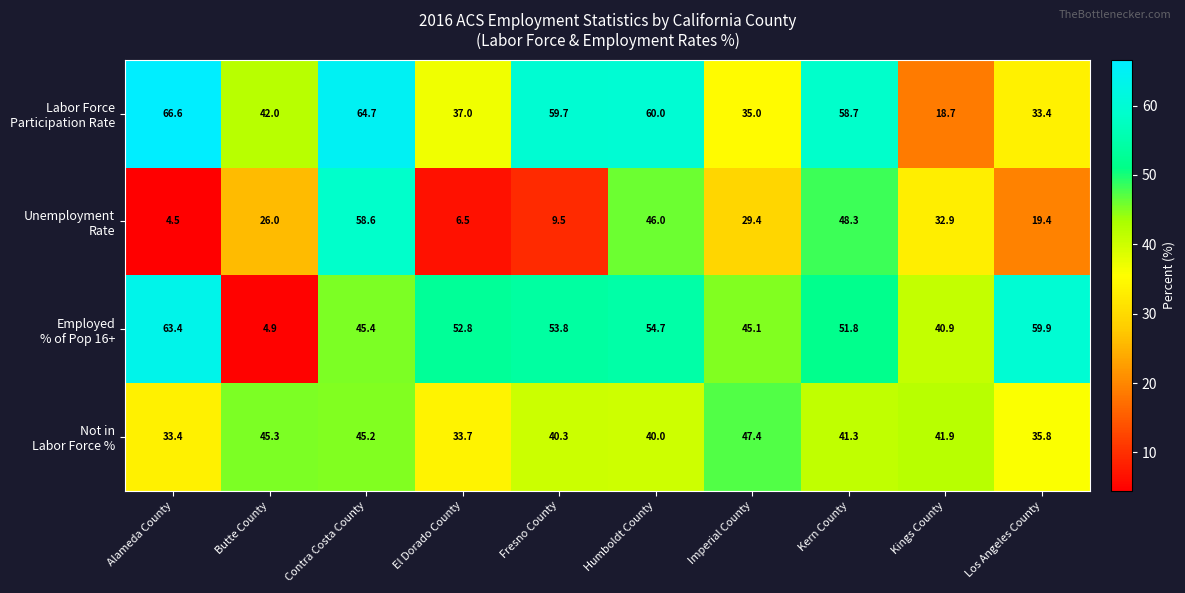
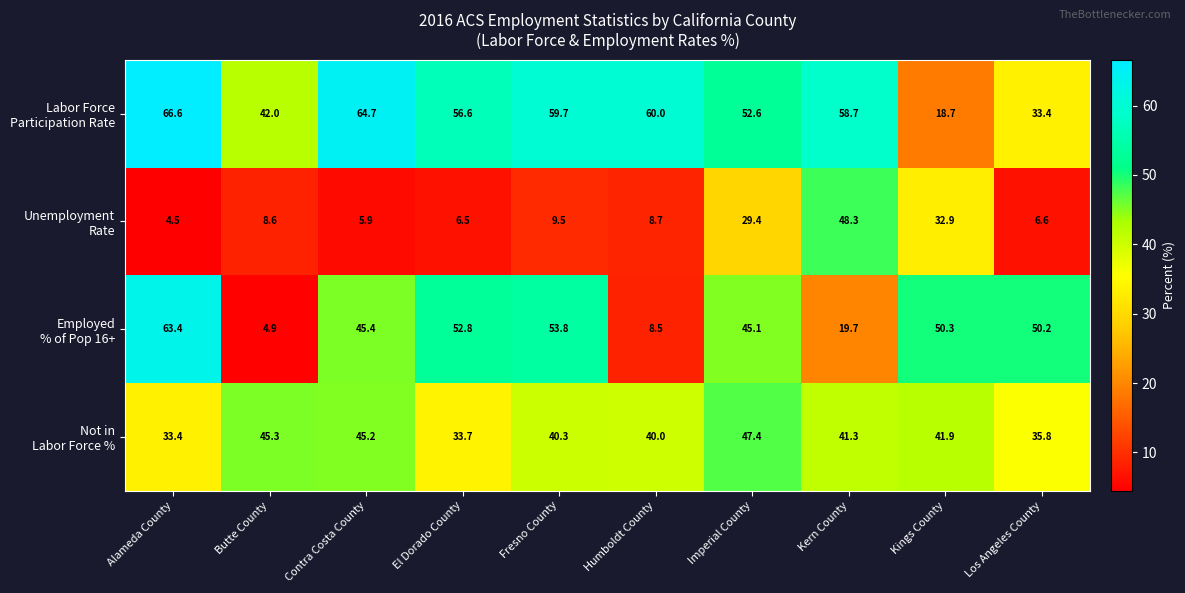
Labor Force Participation Rate, El Dorado County: 37.0 -> 56.6
Labor Force Participation Rate, Imperial County: 35.0 -> 52.6
Unemployment Rate, Butte County: 26.0 -> 8.6
Unemployment Rate, Contra Costa County: 58.6 -> 5.9
Unemployment Rate, Humboldt County: 46.0 -> 8.7
Unemployment Rate, Los Angeles County: 19.4 -> 6.6
Employed % of Pop 16+, Humboldt County: 54.7 -> 8.5
Employed % of Pop 16+, Kern County: 51.8 -> 19.7
Employed % of Pop 16+, Kings County: 40.9 -> 50.3
Employed % of Pop 16+, Los Angeles County: 59.9 -> 50.2
